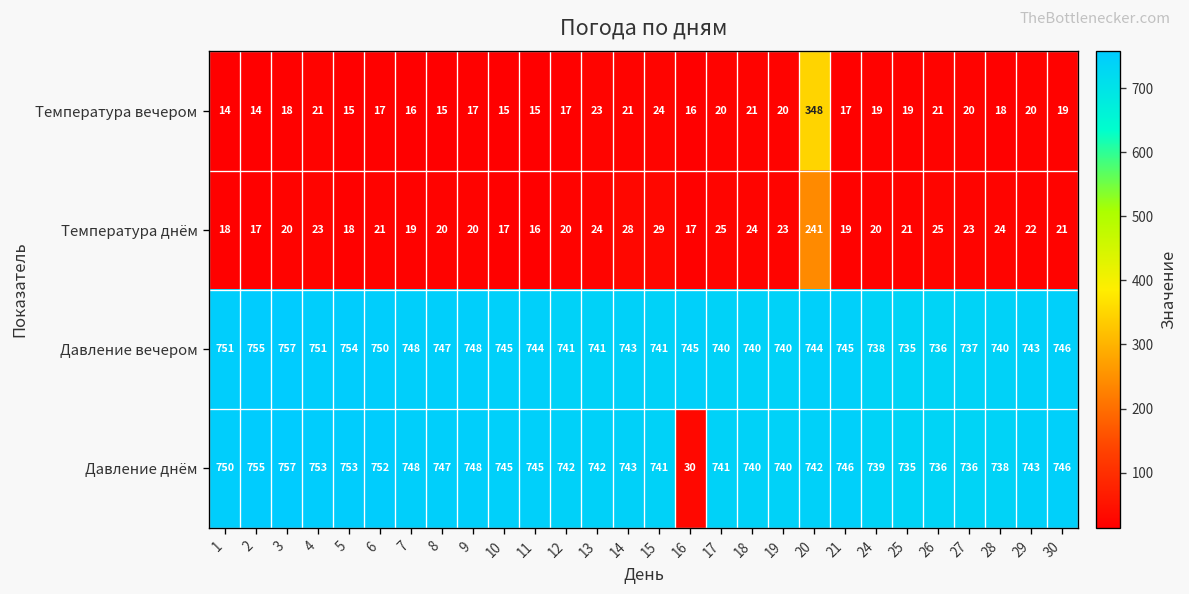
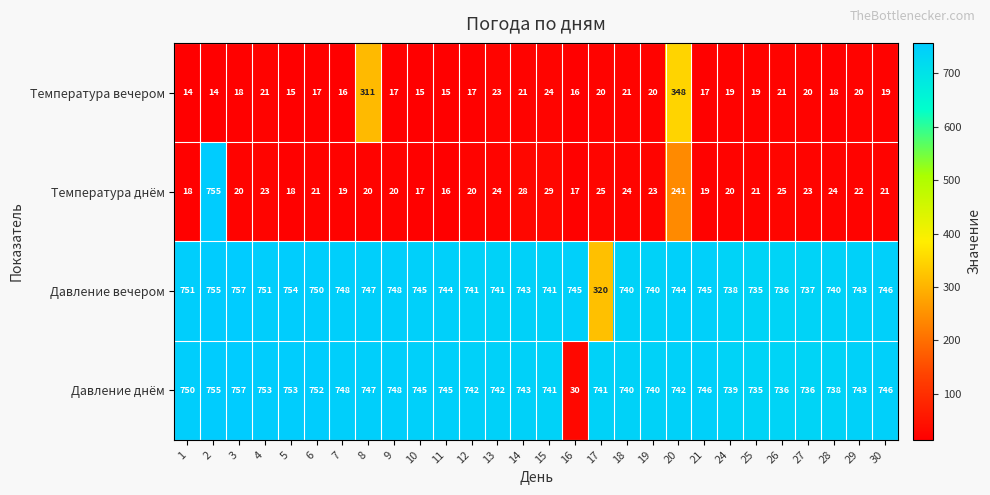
Температура вечером, 8: 15 -> 311
Температура днём, 2: 17 -> 755
Давление вечером, 17: 740 -> 320
